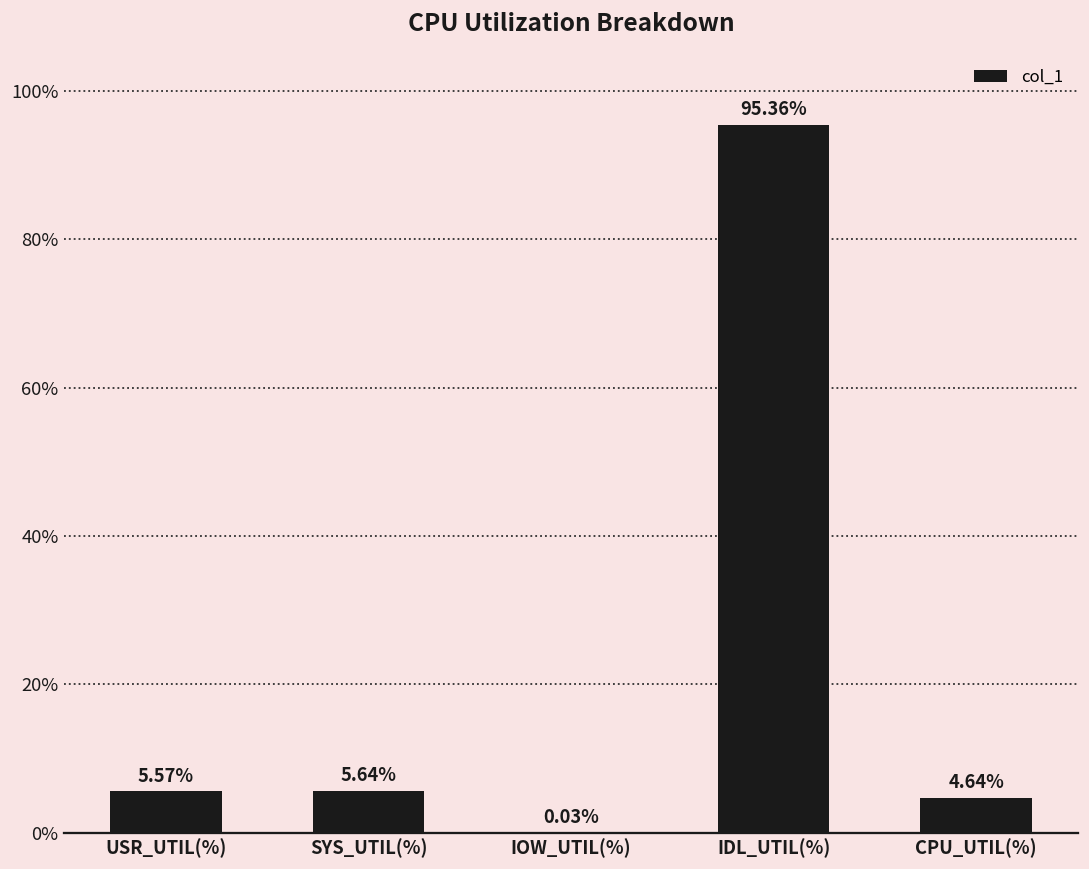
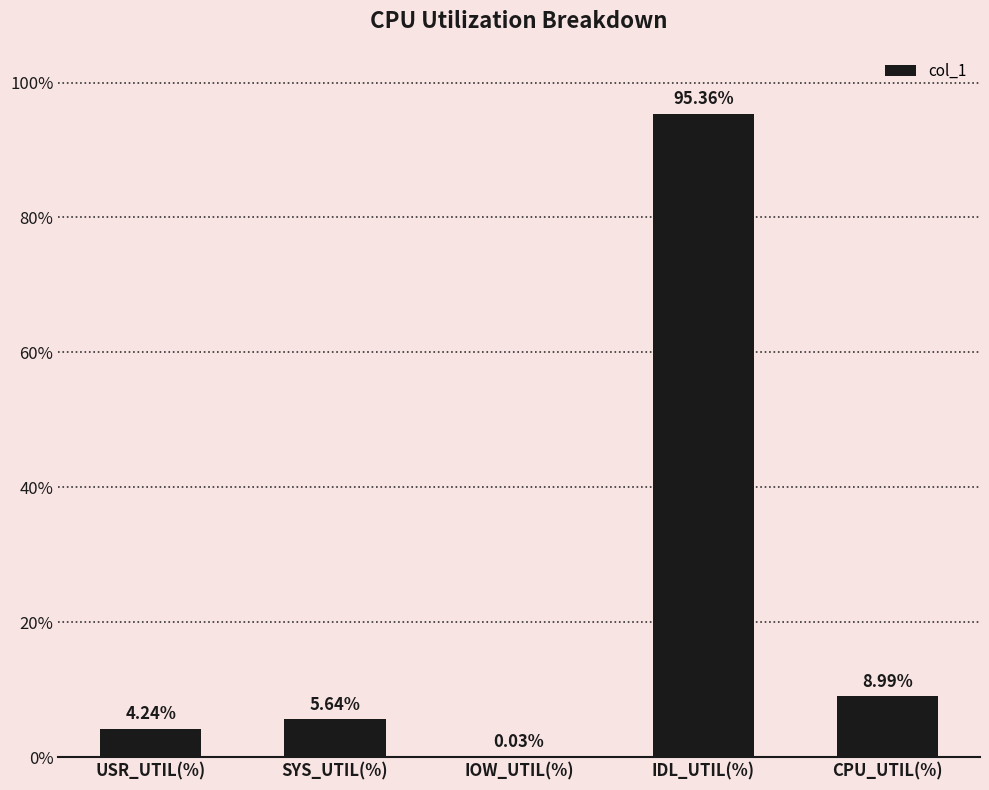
USR_UTIL(%): 5.57% -> 4.24%
CPU_UTIL(%): 4.64% -> 8.99%
